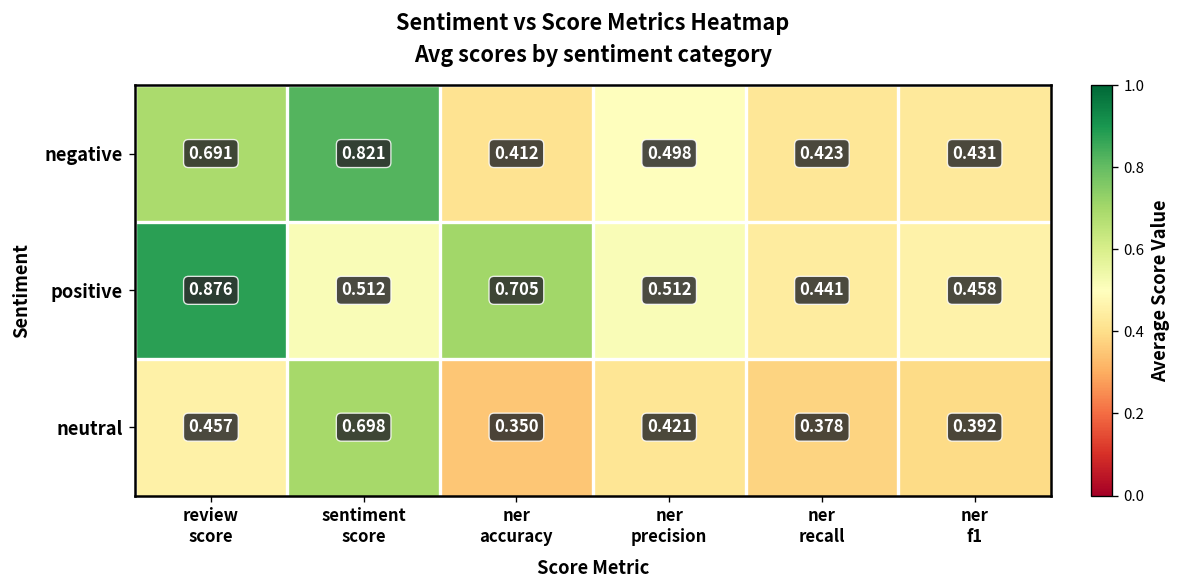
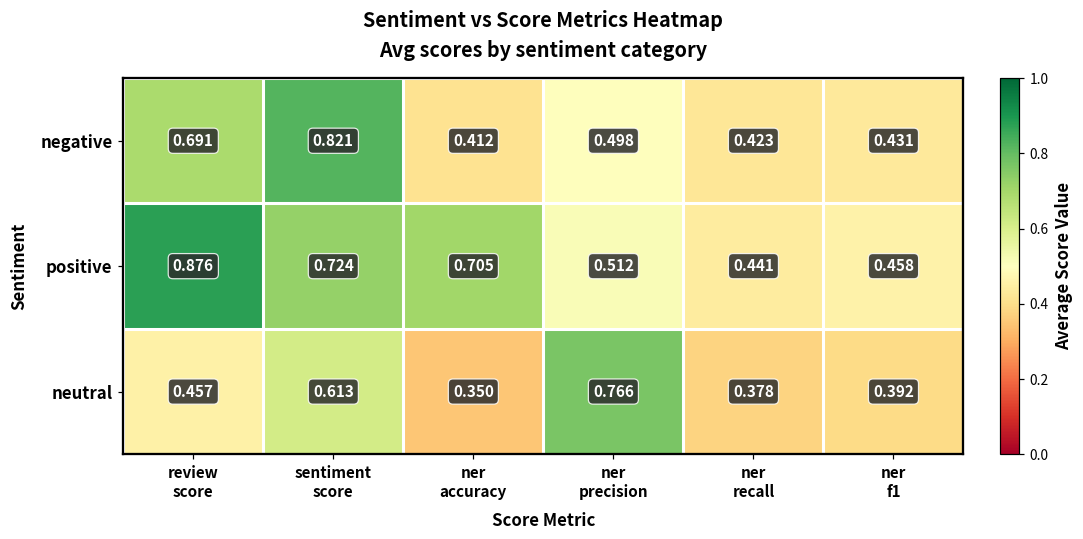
positive, sentiment score: 0.512 -> 0.724
neutral, sentiment score: 0.698 -> 0.613
neutral, ner precision: 0.421 -> 0.766
